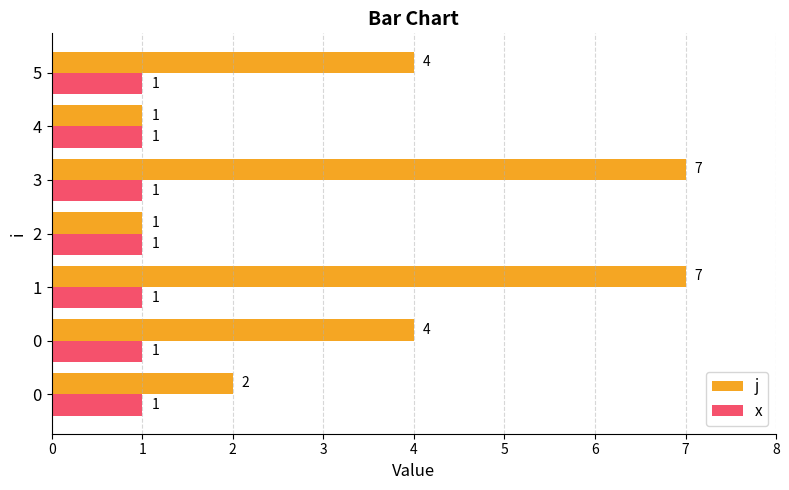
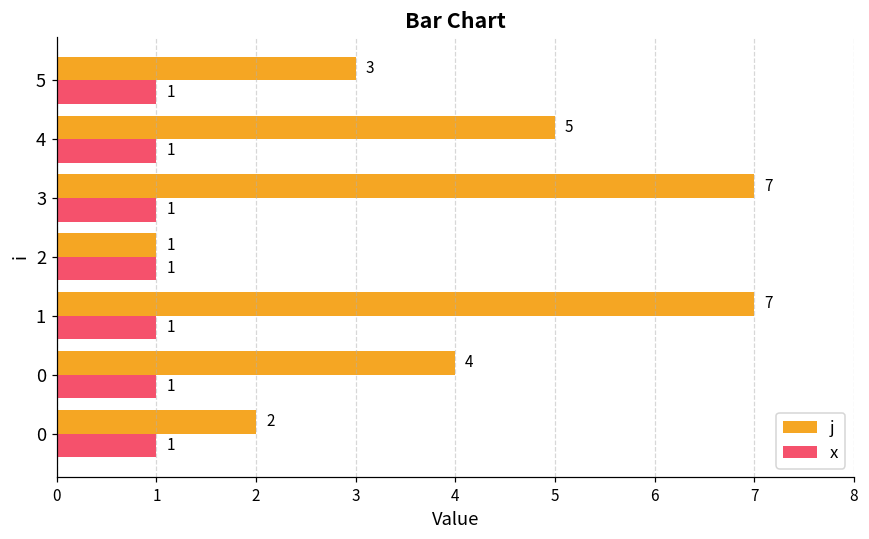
j, 5: 4 -> 3
j, 4: 1 -> 5
